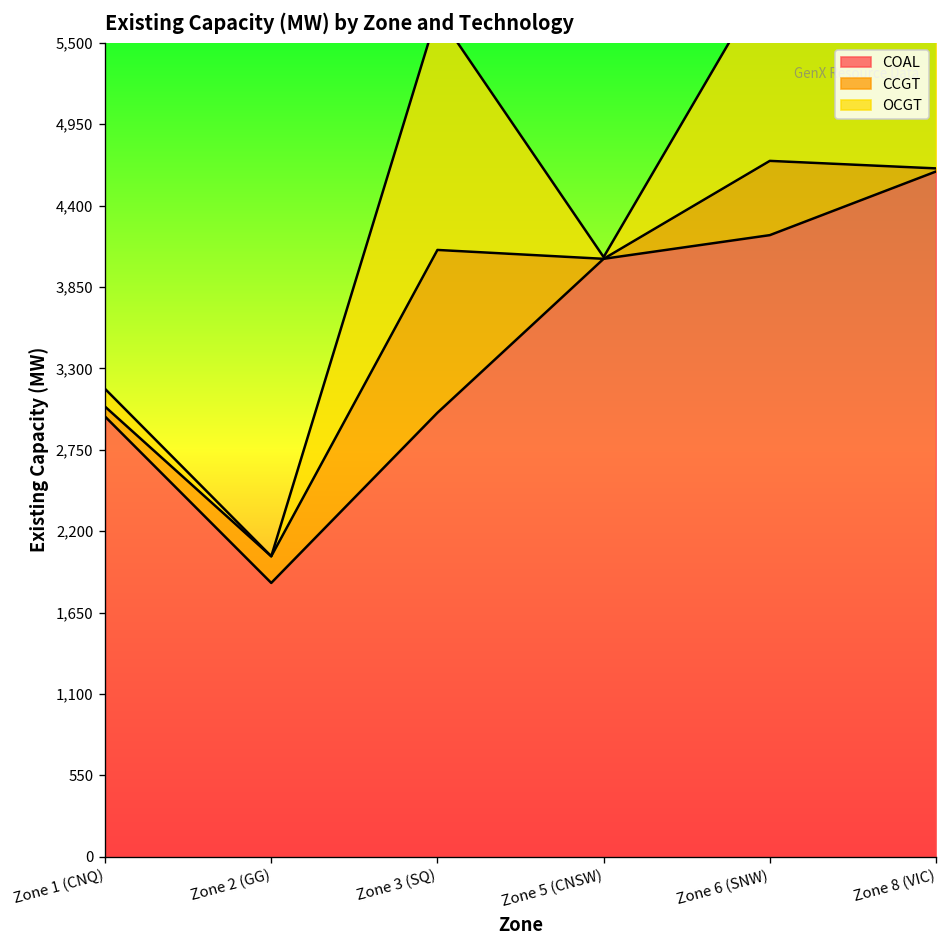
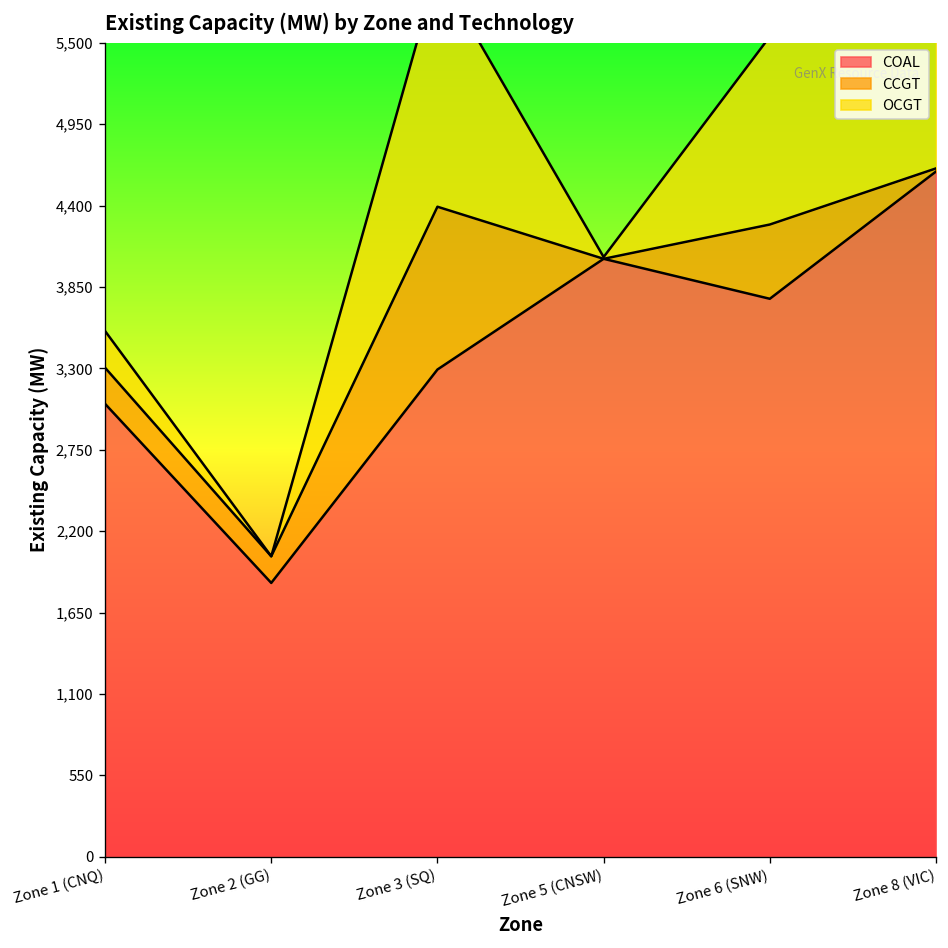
COAL, Zone 1 (CNQ): 2,970 -> 3,060
CCGT, Zone 1 (CNQ): 70 -> 240
OCGT, Zone 1 (CNQ): 120 -> 250
COAL, Zone 3 (SQ): 3,000 -> 3,290
COAL, Zone 6 (SNW): 4,200 -> 3,770
